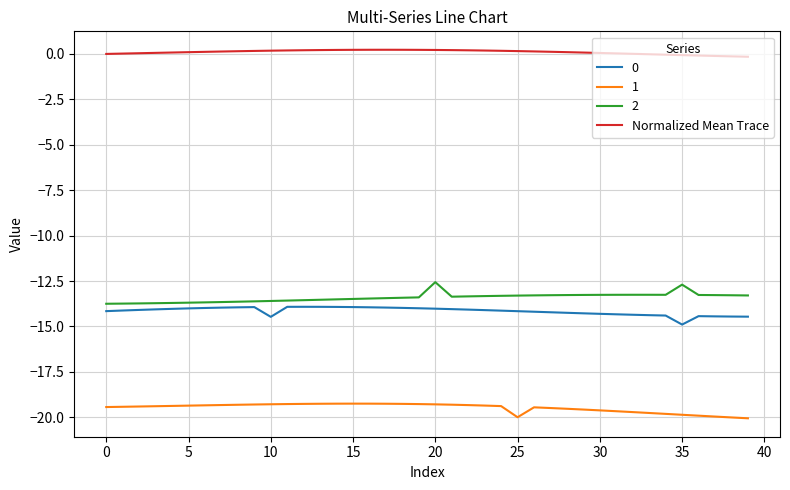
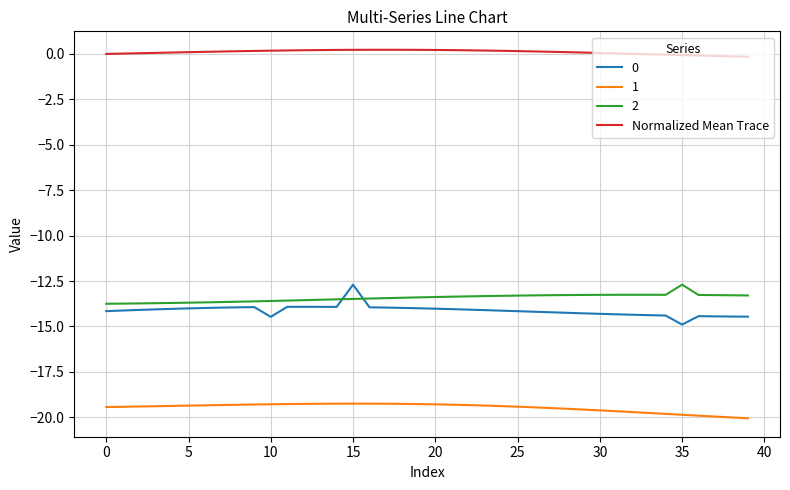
0, 15: -13.9 -> -12.7
2, 20: -12.6 -> -13.4
1, 25: -20.0 -> -19.4
